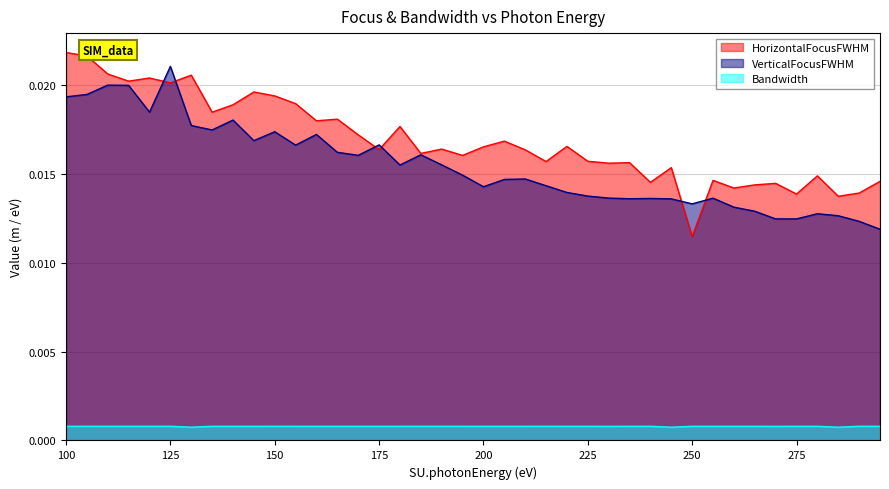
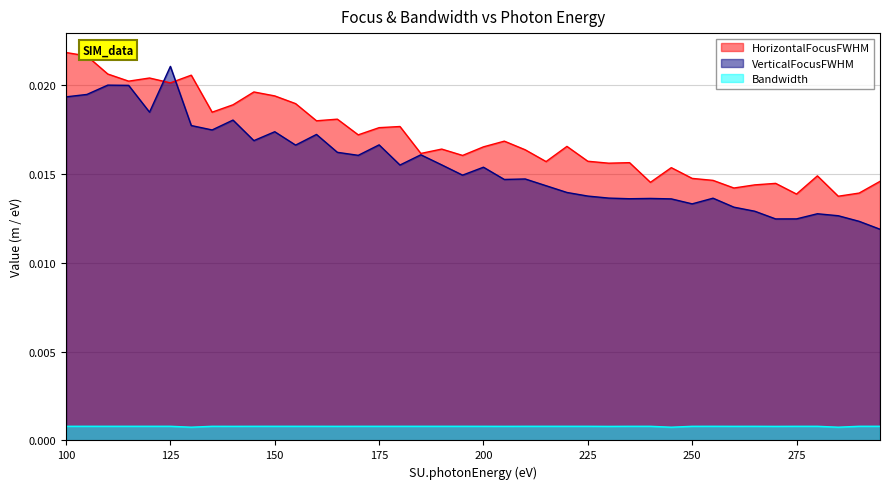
HorizontalFocusFWHM, 175: 0.0164 -> 0.0176
VerticalFocusFWHM, 200: 0.0143 -> 0.0154
HorizontalFocusFWHM, 250: 0.0115 -> 0.0148
